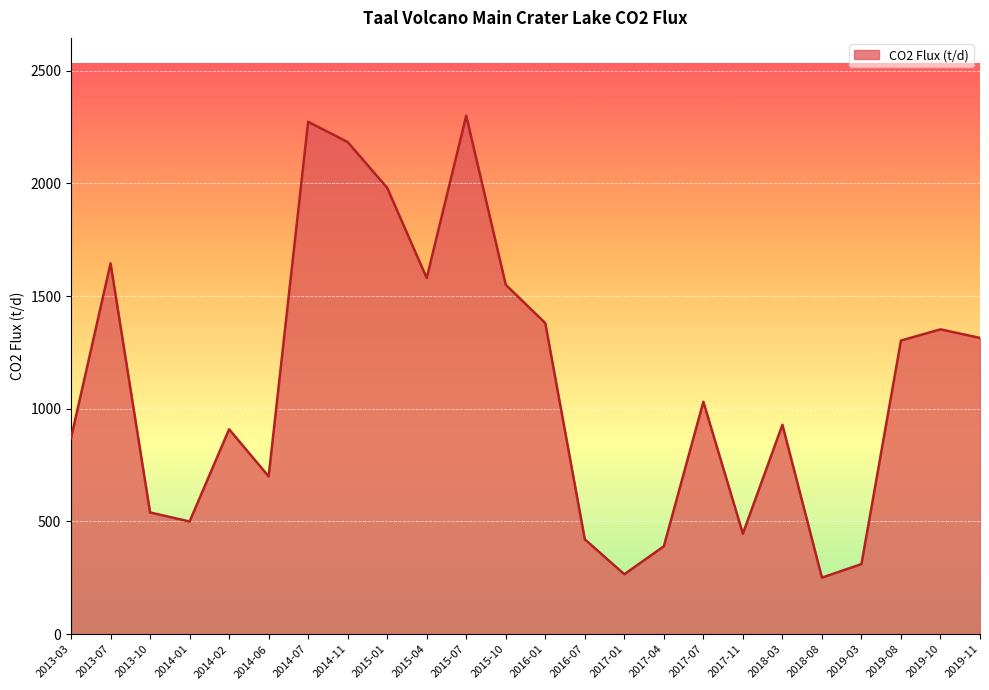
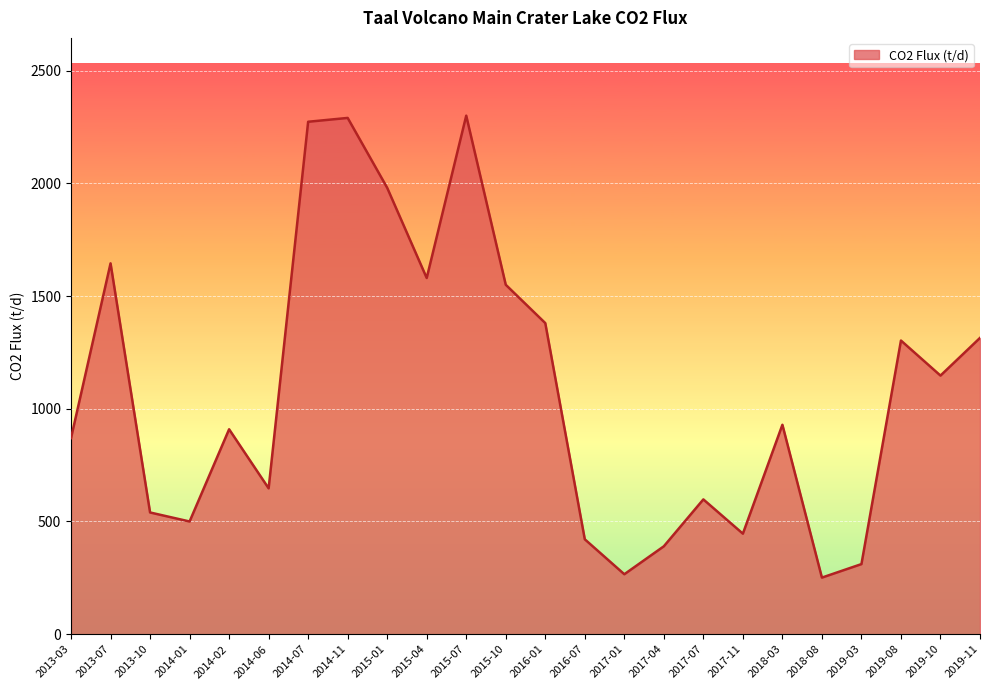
2014-06: 700 -> 650
2014-11: 2180 -> 2290
2017-07: 1030 -> 600
2019-10: 1350 -> 1150
